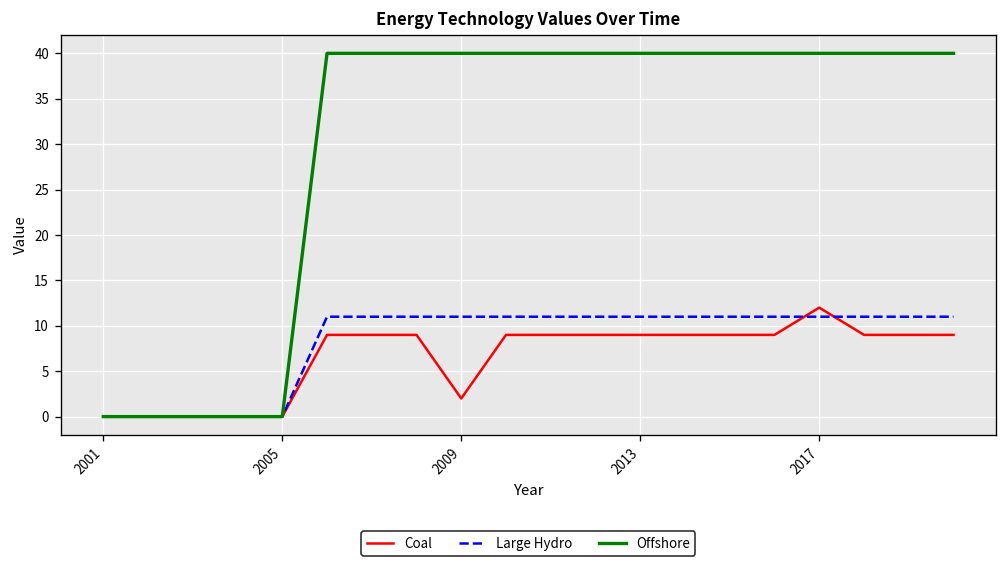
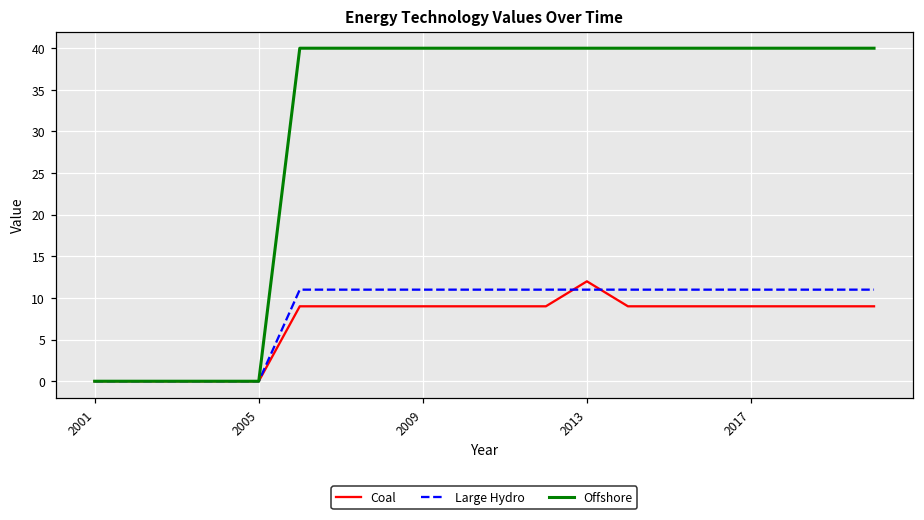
Coal, 2009: 2 -> 9
Coal, 2013: 9 -> 12
Coal, 2017: 12 -> 9
